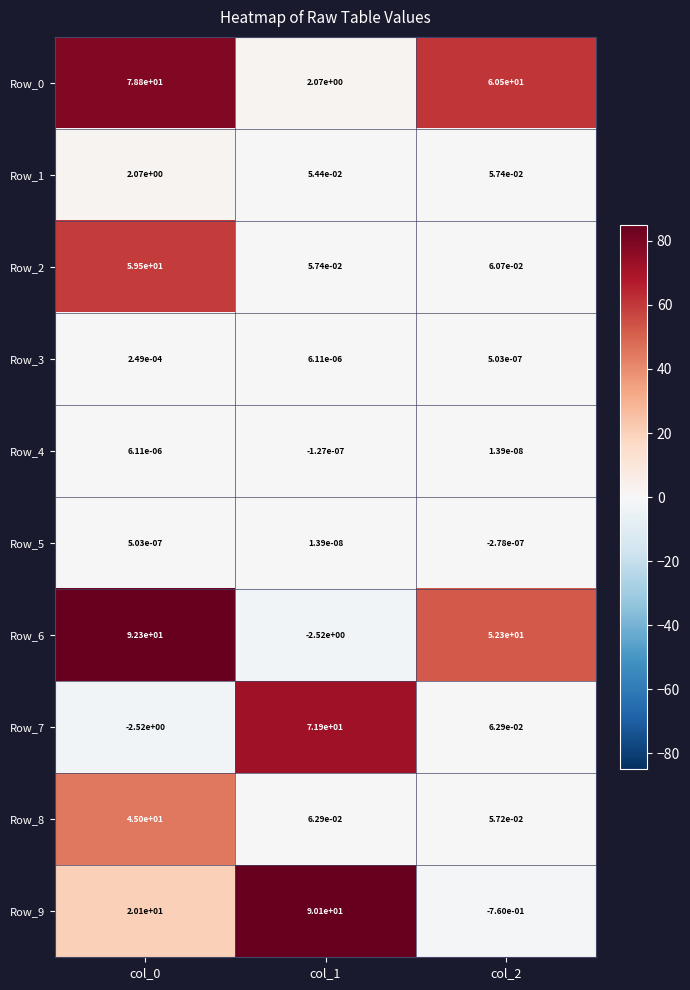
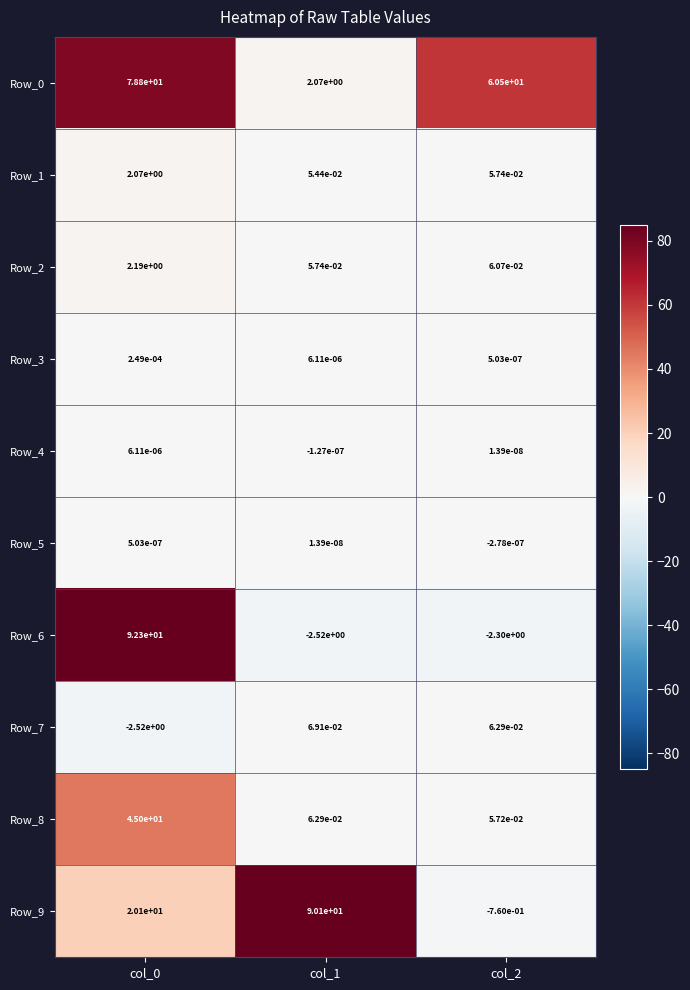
Row_2, col_0: 5.95e+01 -> 2.19e+00
Row_6, col_2: 5.23e+01 -> -2.30e+00
Row_7, col_1: 7.19e+01 -> 6.91e-02
